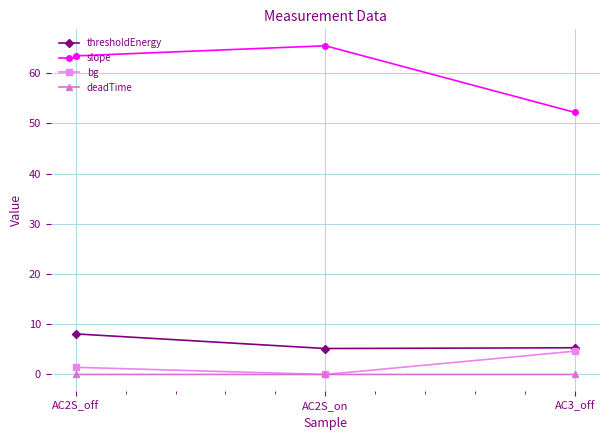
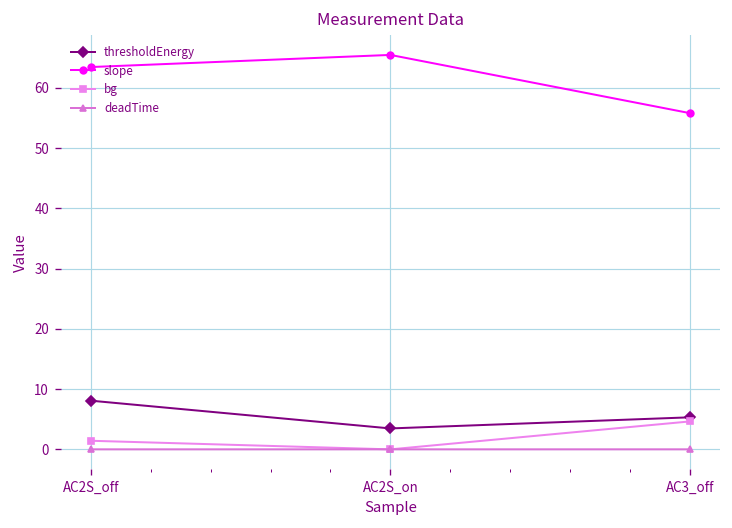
thresholdEnergy, AC2S_on: 5 -> 3
slope, AC3_off: 52 -> 56
